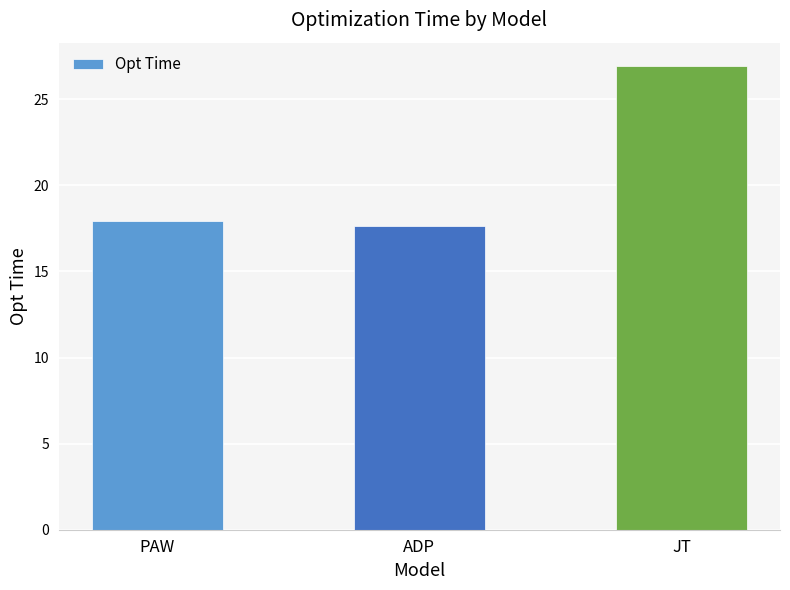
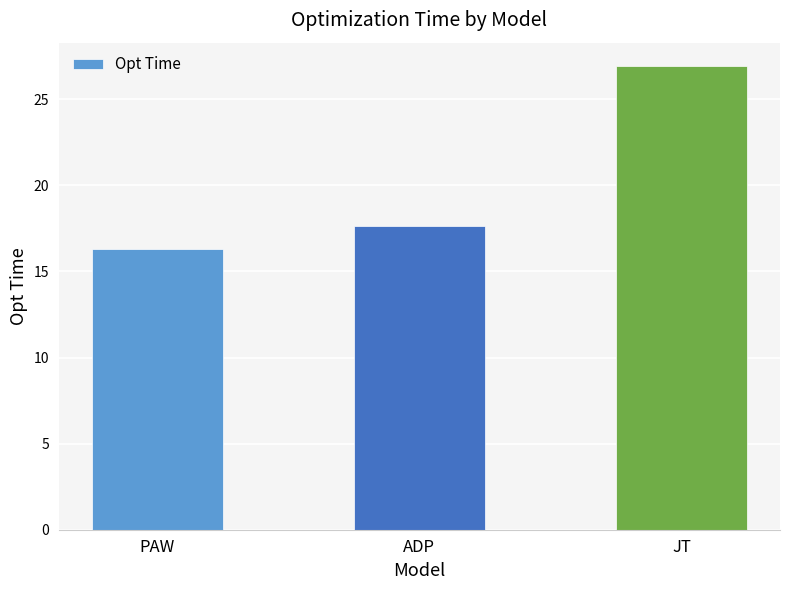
PAW: 18.0 -> 16.3
